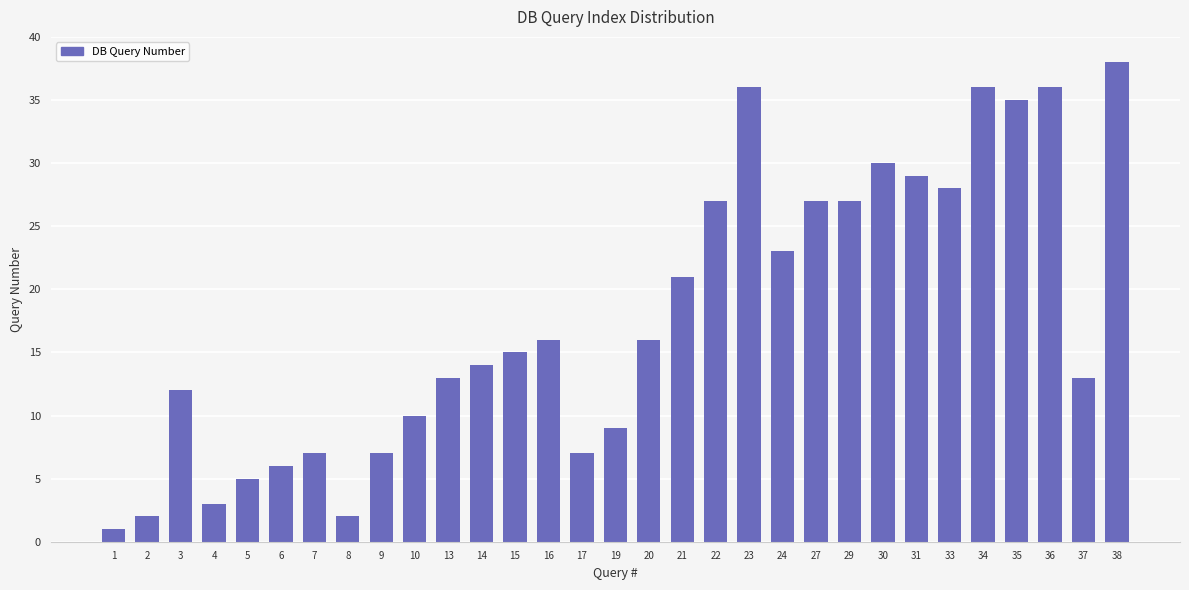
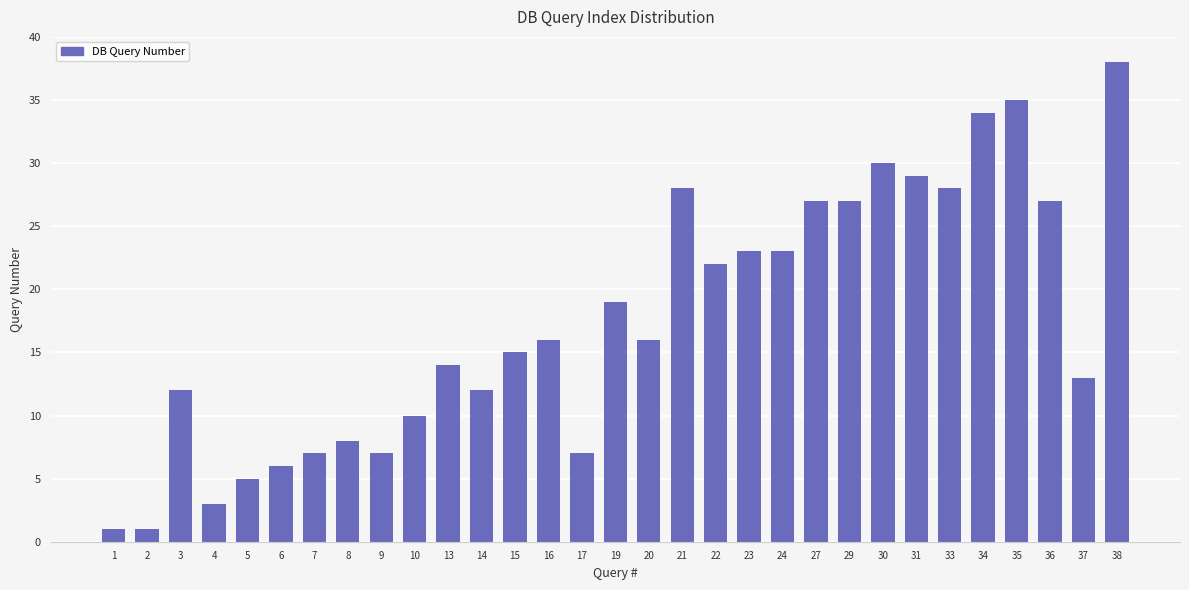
2: 2 -> 1
8: 2 -> 8
13: 13 -> 14
14: 14 -> 12
19: 9 -> 19
21: 21 -> 28
22: 27 -> 22
23: 36 -> 23
34: 36 -> 34
36: 36 -> 27
